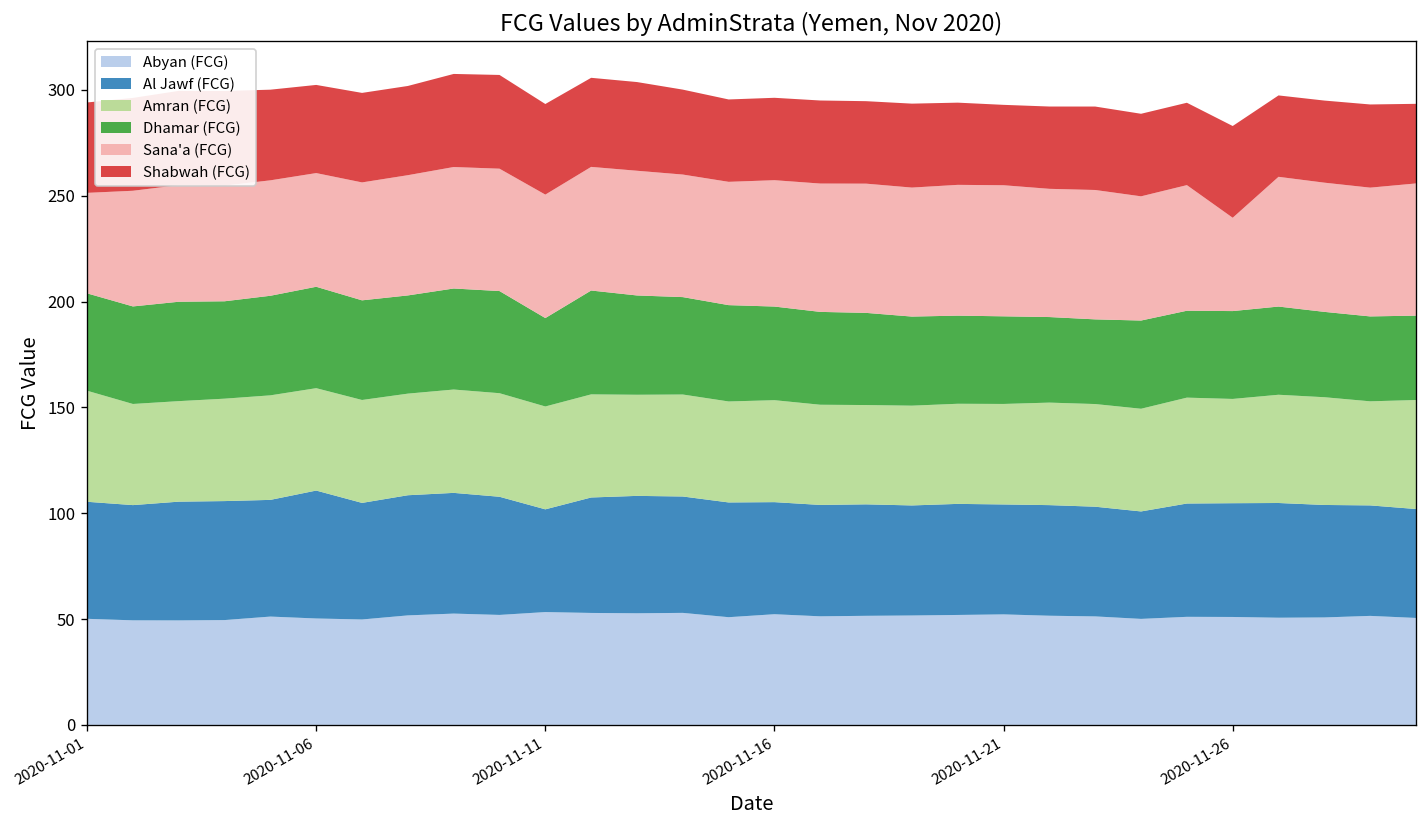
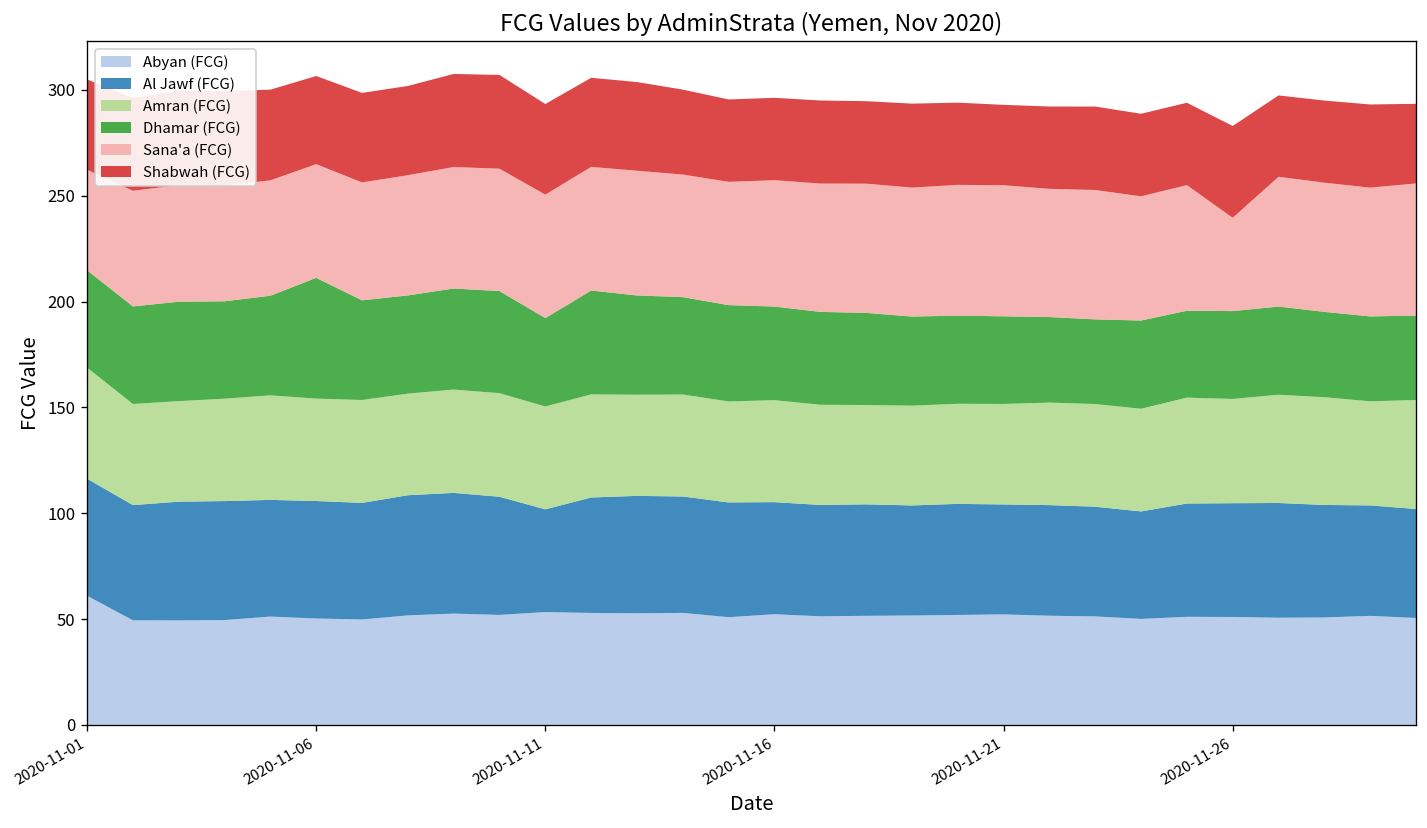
Abyan (FCG), 2020-11-01: 50 -> 61
Al Jawf (FCG), 2020-11-06: 60 -> 55
Dhamar (FCG), 2020-11-06: 48 -> 57
